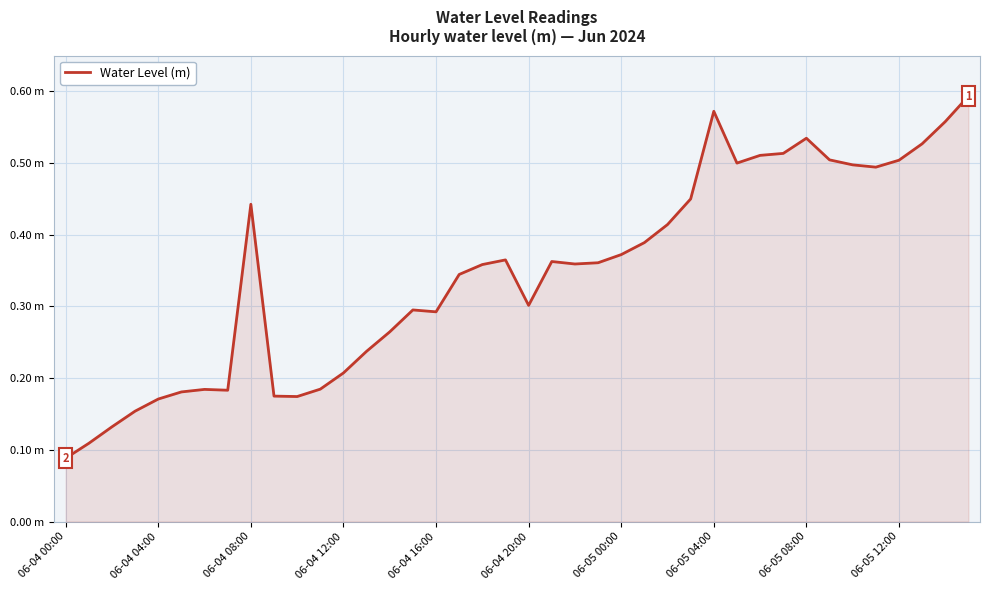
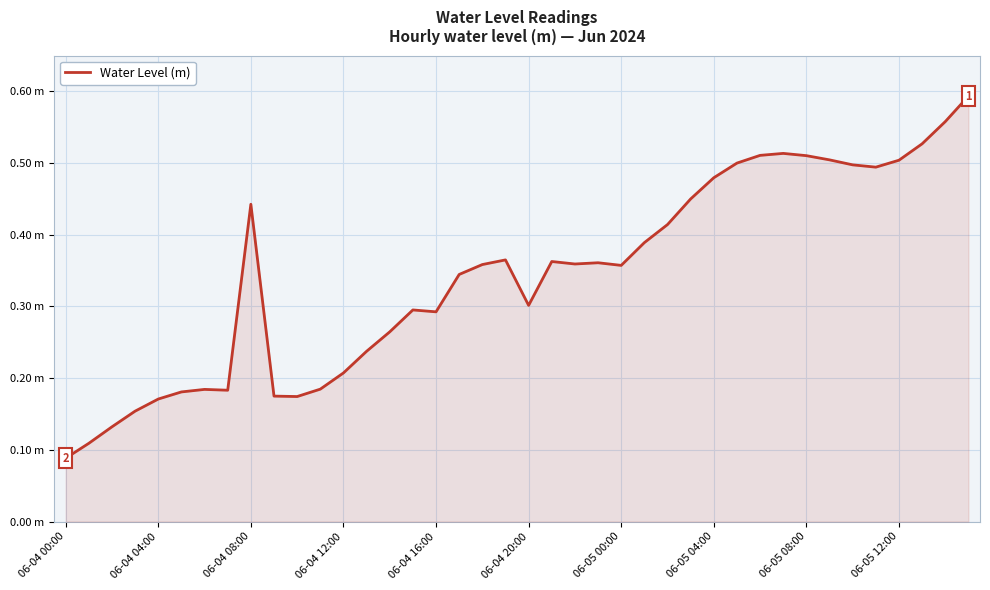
06-05 00:00: 0.37 m -> 0.36 m
06-05 04:00: 0.57 m -> 0.48 m
06-05 08:00: 0.53 m -> 0.51 m
